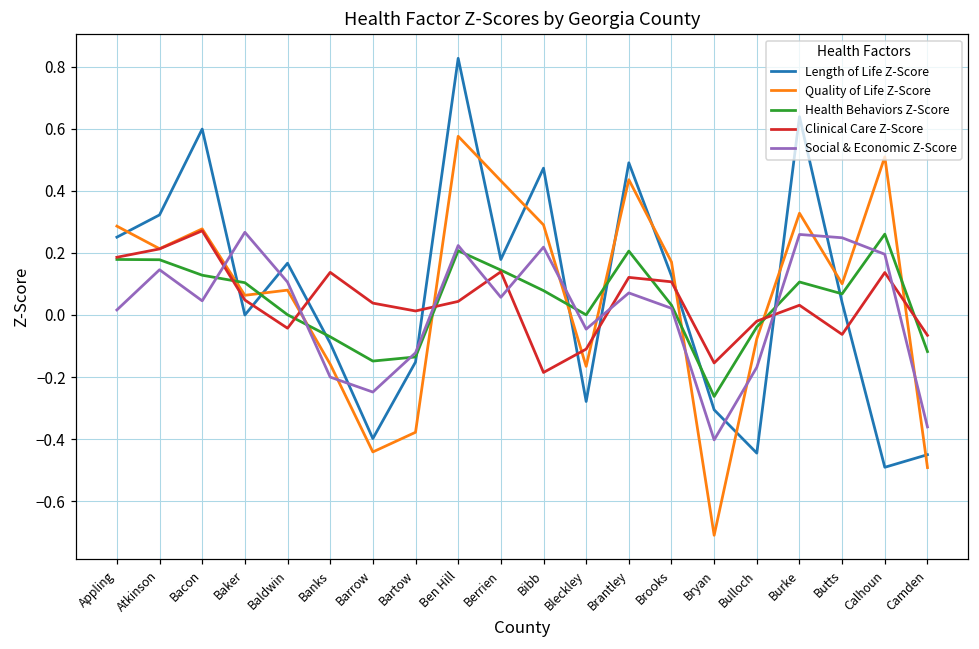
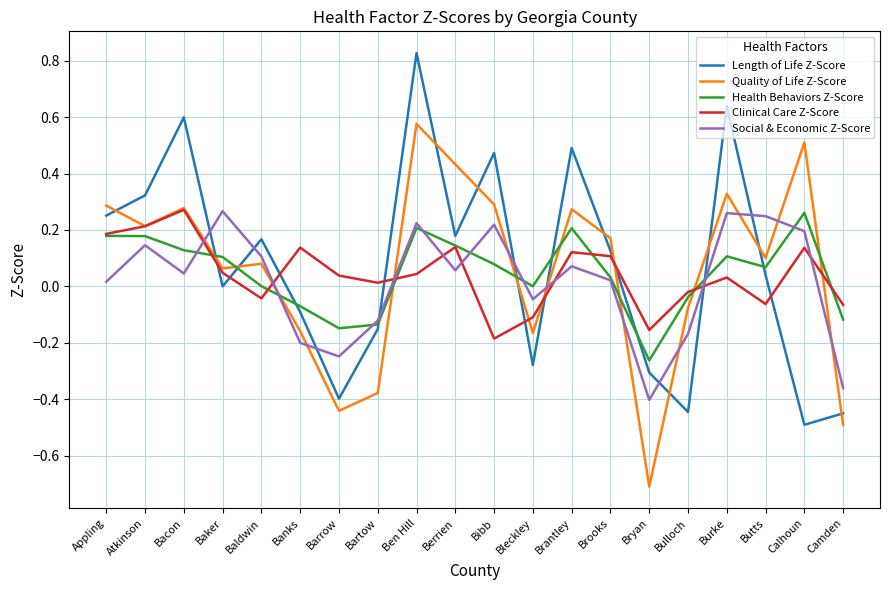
Quality of Life Z-Score, Brantley: 0.44 -> 0.27
